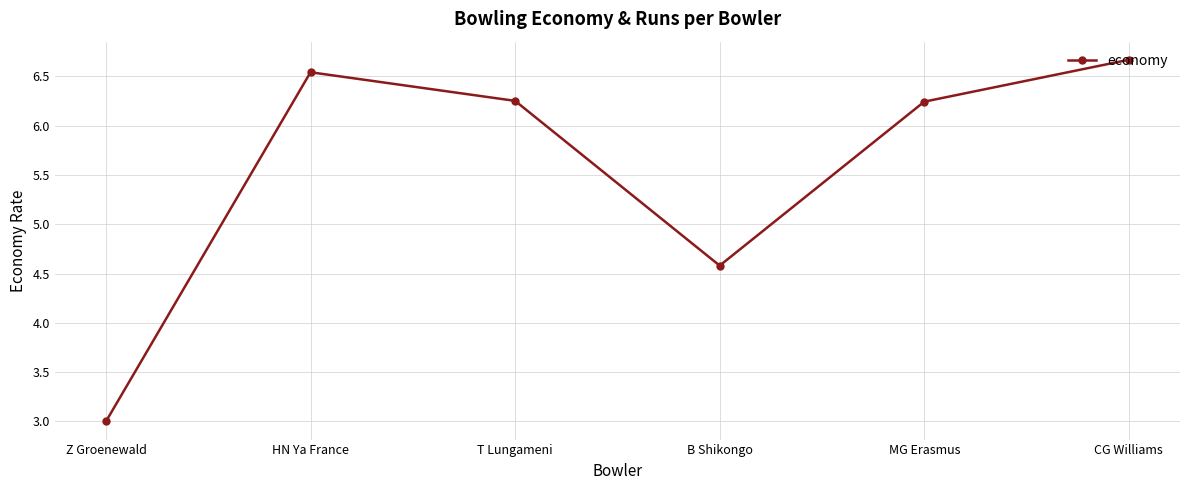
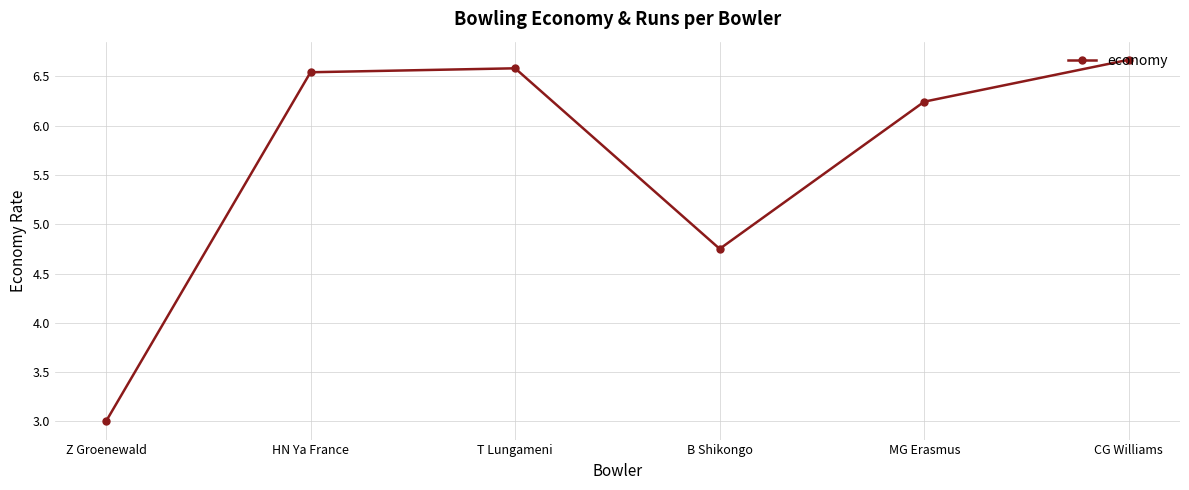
T Lungameni: 6.3 -> 6.6
B Shikongo: 4.6 -> 4.8
